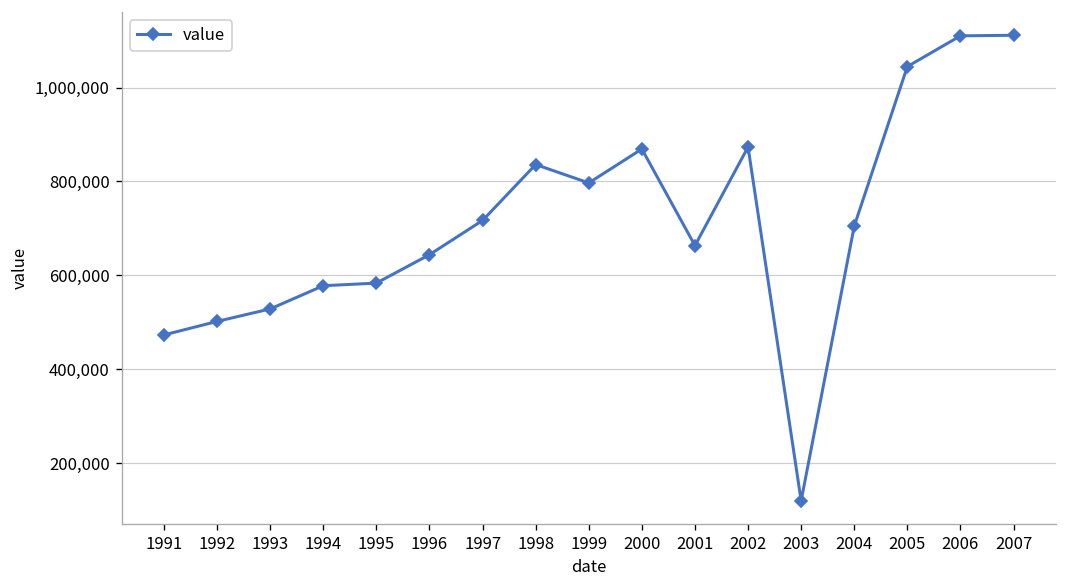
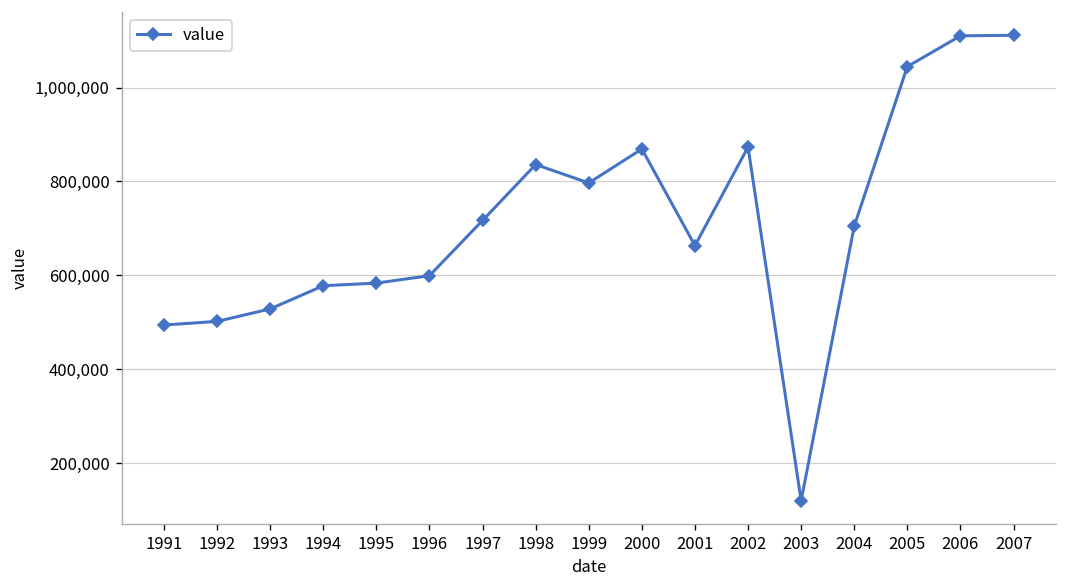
1991: 470,000 -> 490,000
1996: 640,000 -> 600,000
